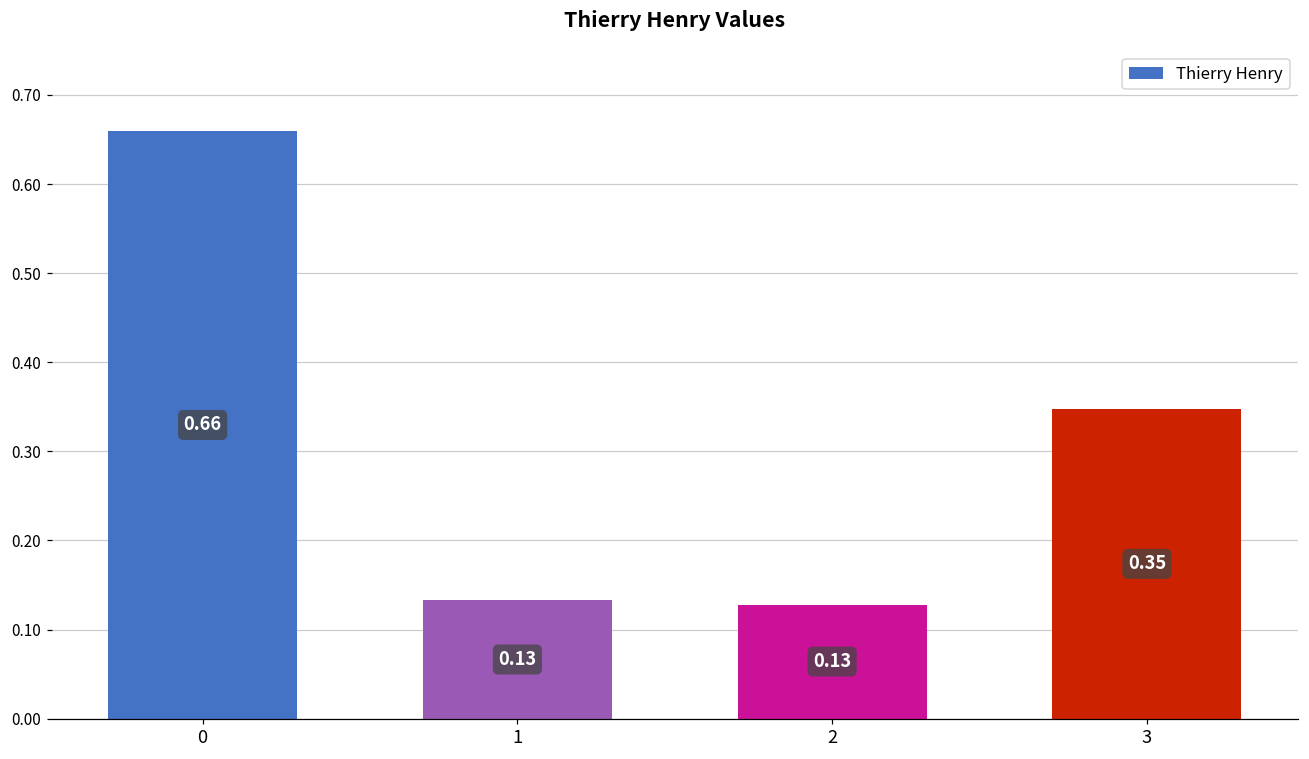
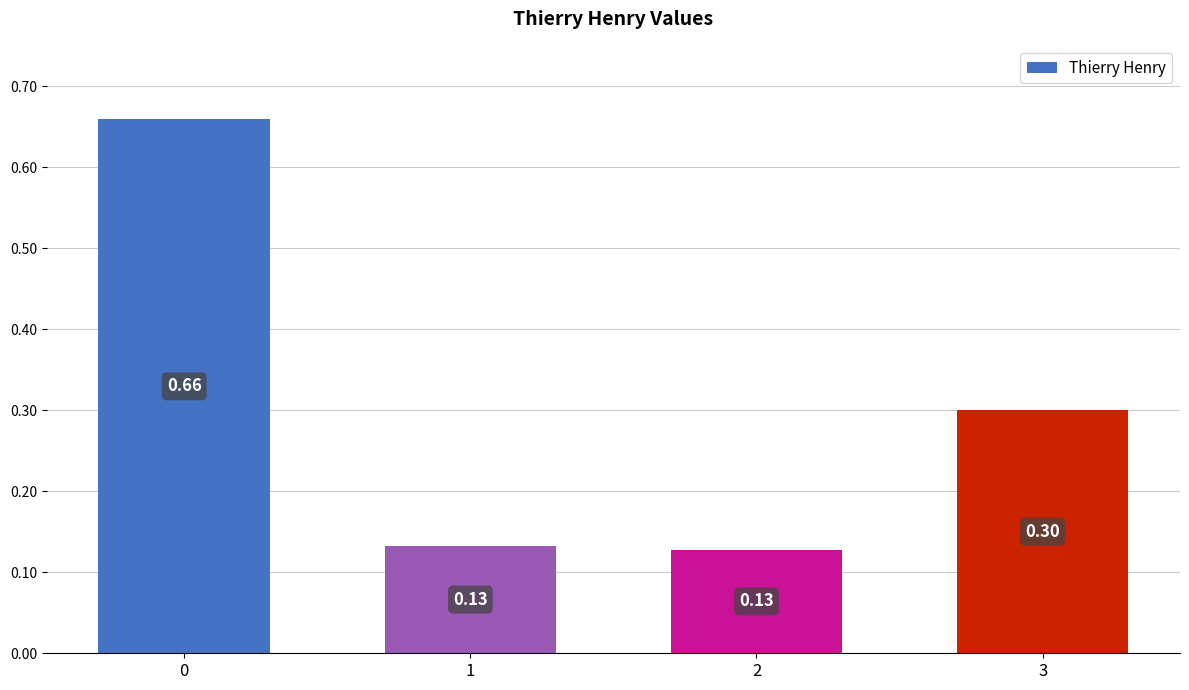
3: 0.35 -> 0.30
